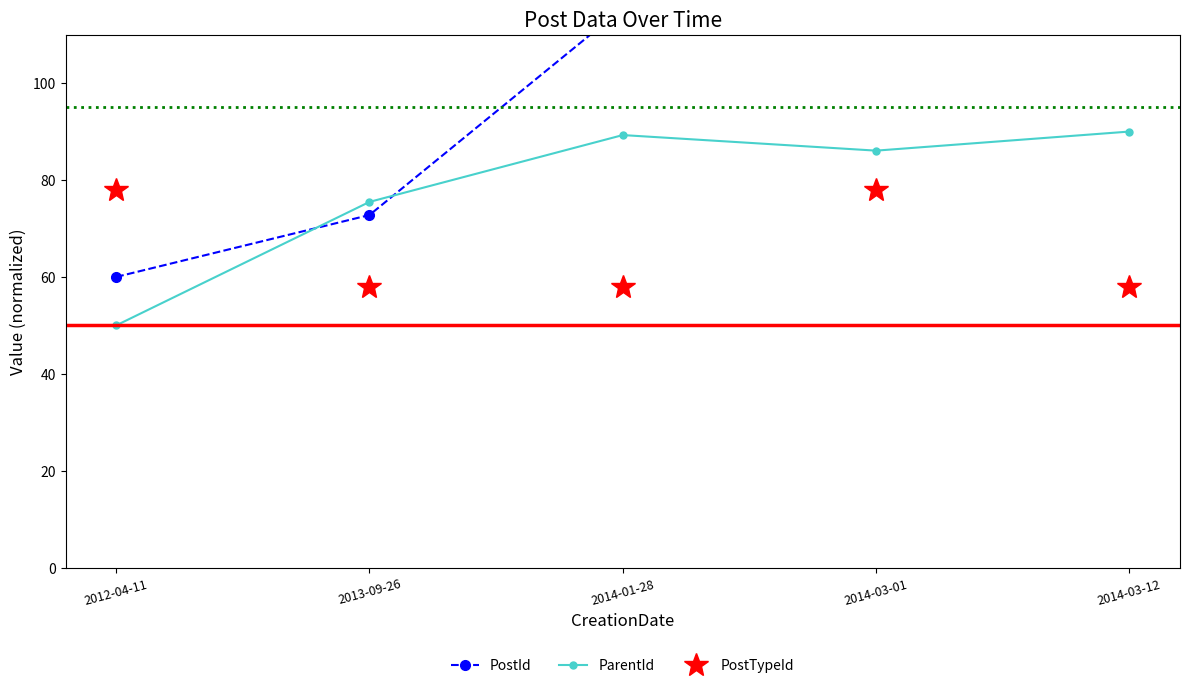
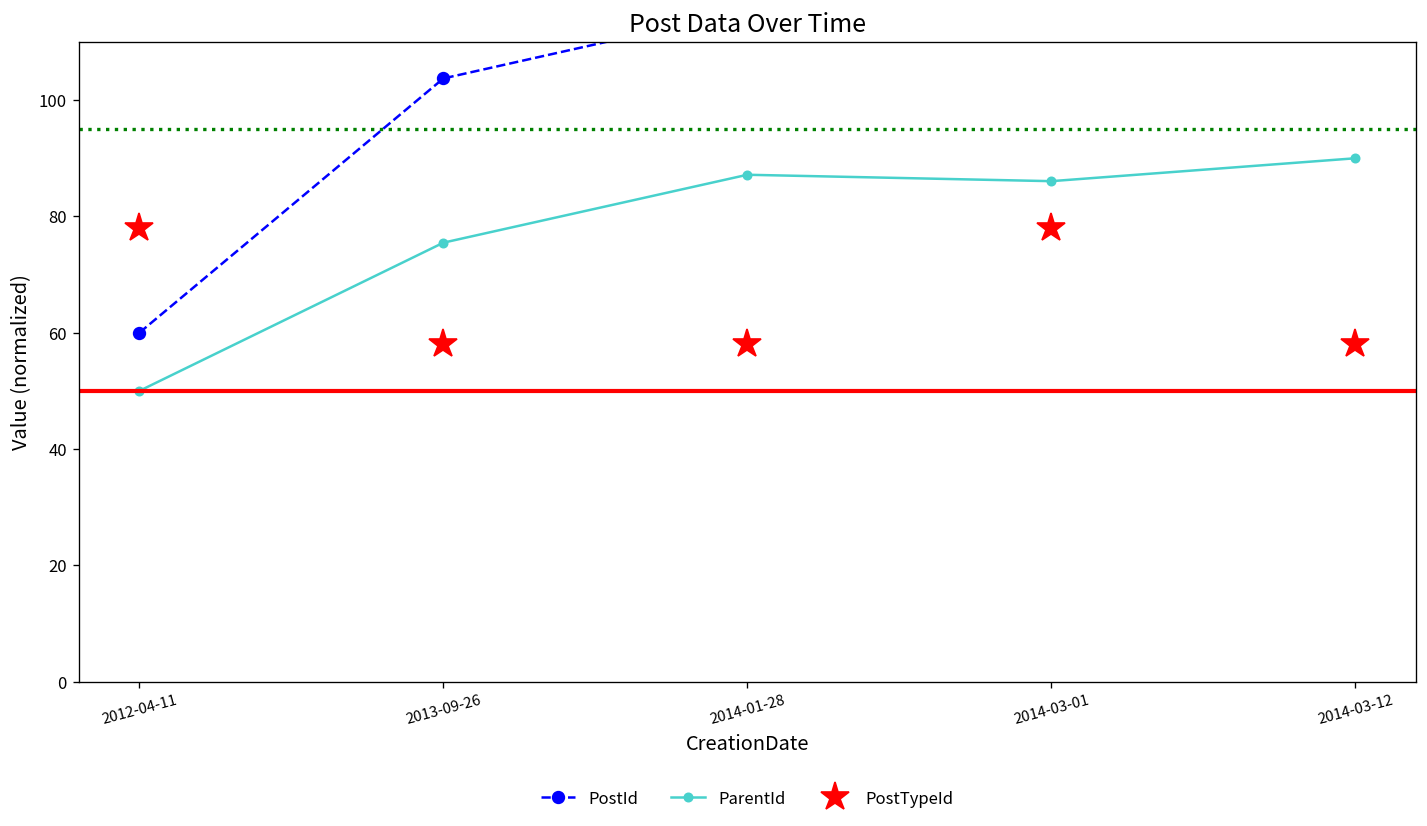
PostId, 2013-09-26: 73 -> 104
ParentId, 2014-01-28: 89 -> 87
